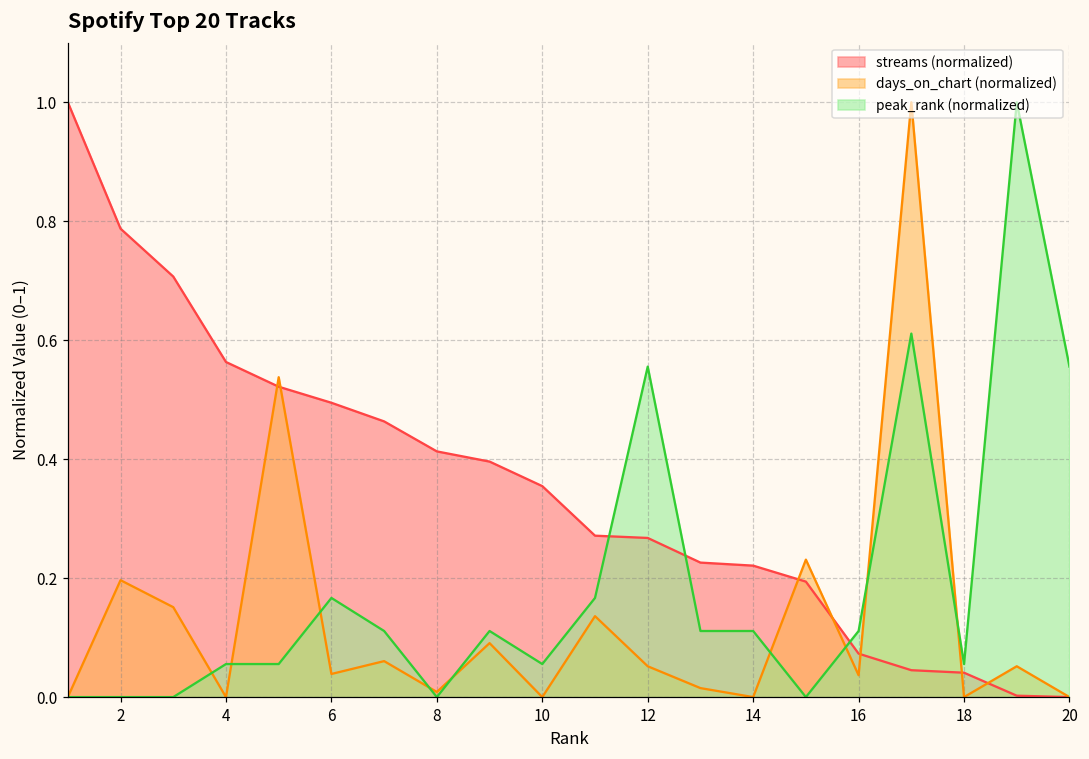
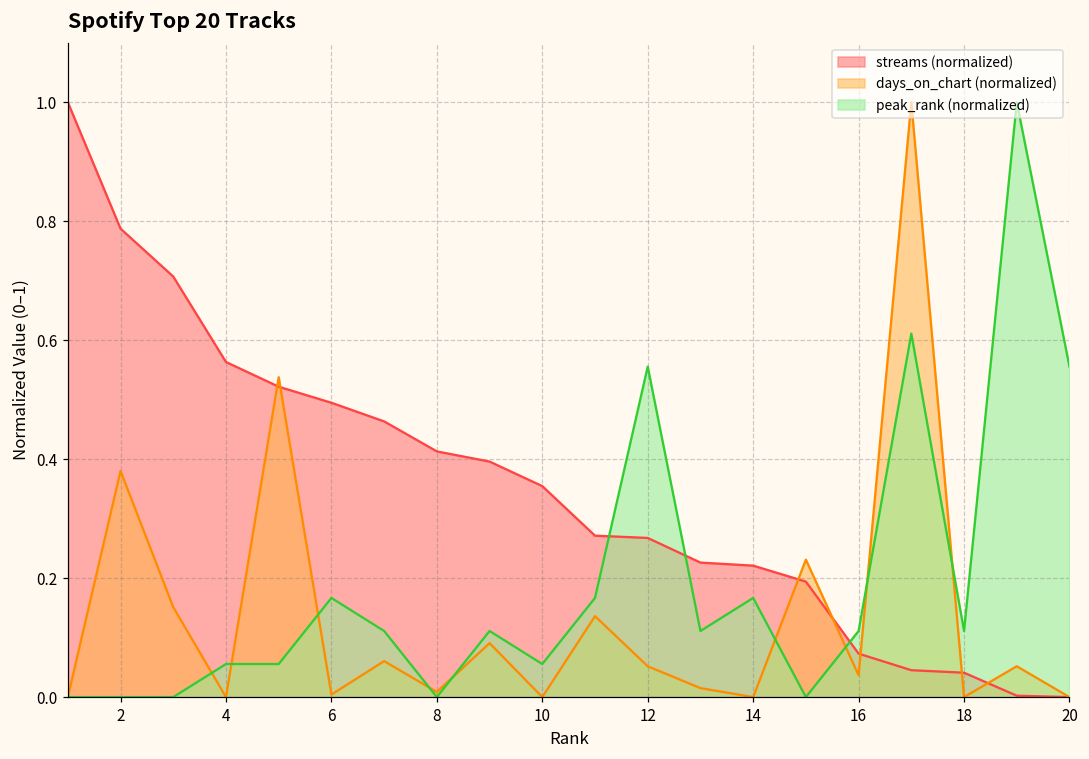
days_on_chart (normalized), 2: 0.20 -> 0.38
days_on_chart (normalized), 6: 0.04 -> 0.00
peak_rank (normalized), 14: 0.11 -> 0.17
peak_rank (normalized), 18: 0.06 -> 0.11
